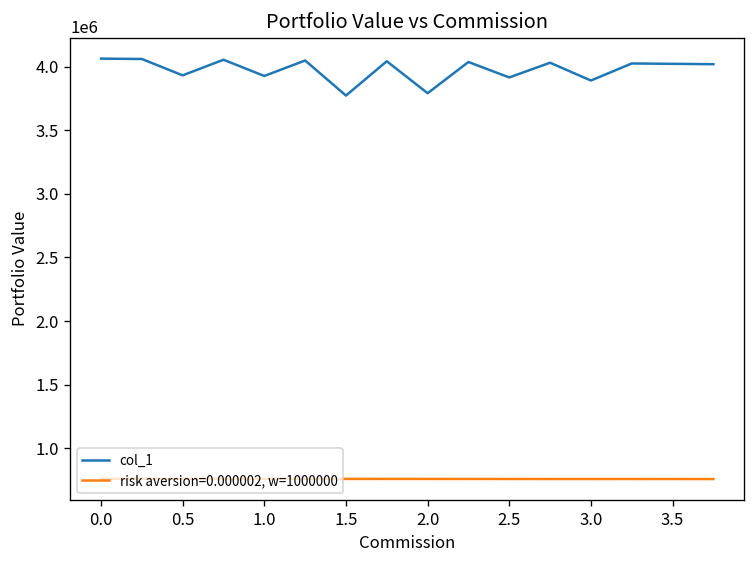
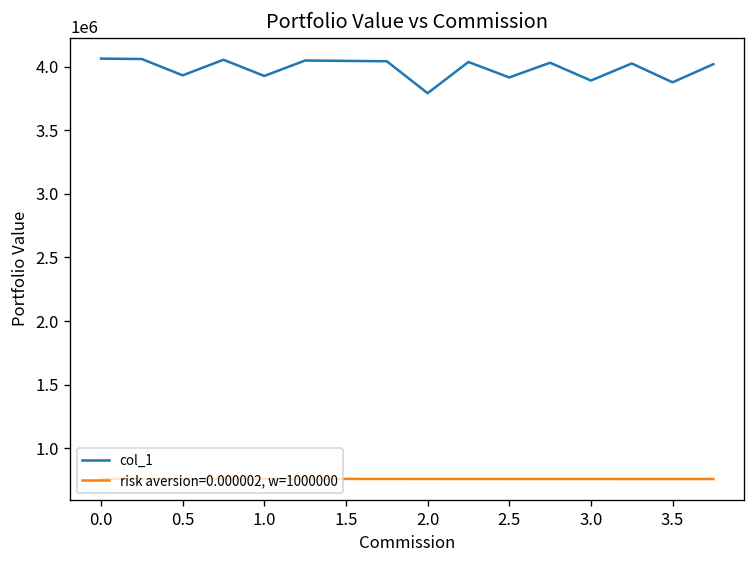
col_1, 1.5: 3770000 -> 4040000
col_1, 3.5: 4020000 -> 3880000
